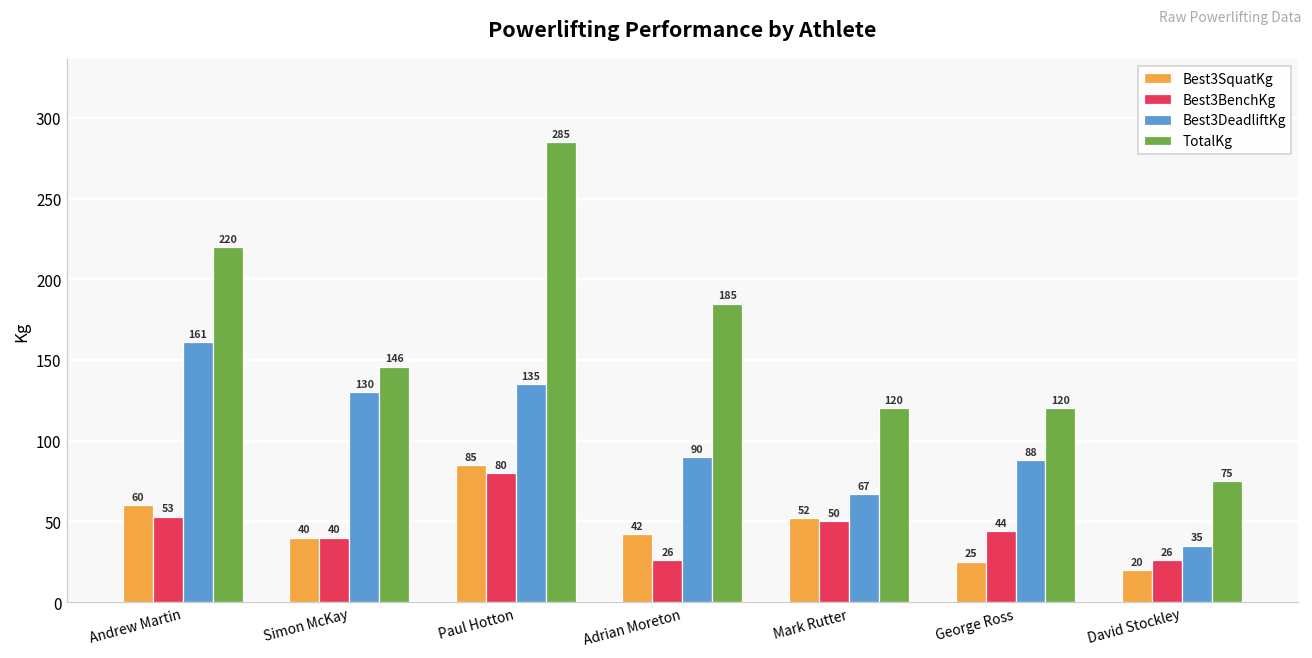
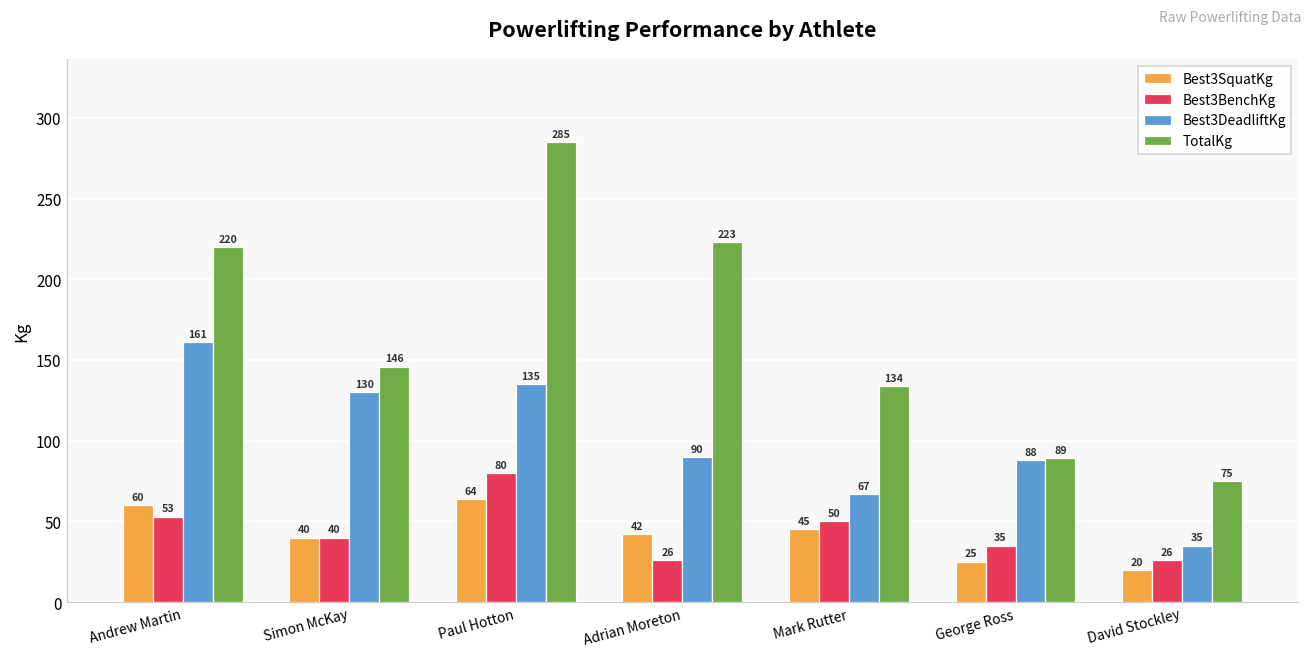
Best3SquatKg, Paul Hotton: 85 -> 64
TotalKg, Adrian Moreton: 185 -> 223
Best3SquatKg, Mark Rutter: 52 -> 45
TotalKg, Mark Rutter: 120 -> 134
Best3BenchKg, George Ross: 44 -> 35
TotalKg, George Ross: 120 -> 89
